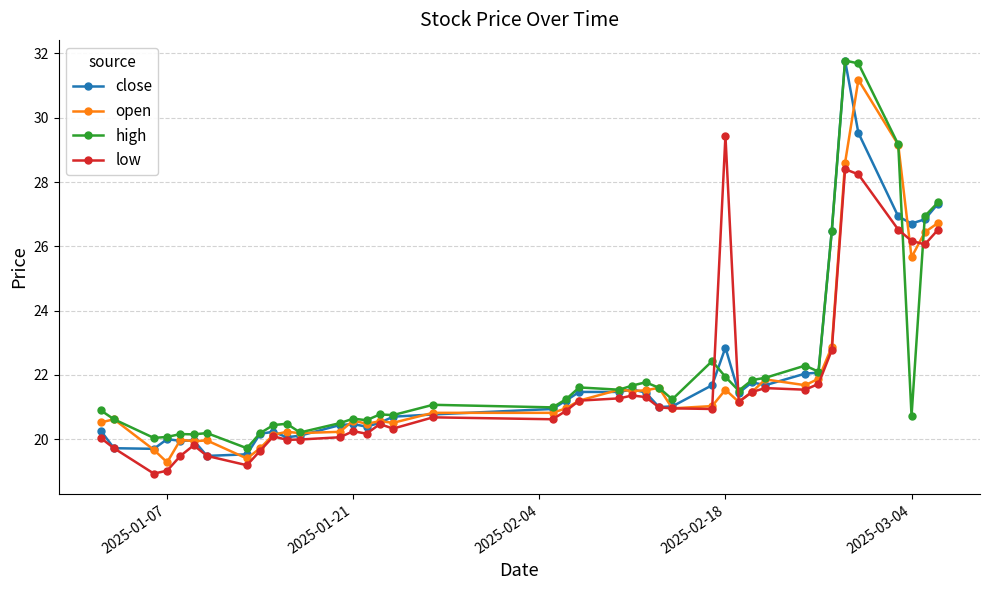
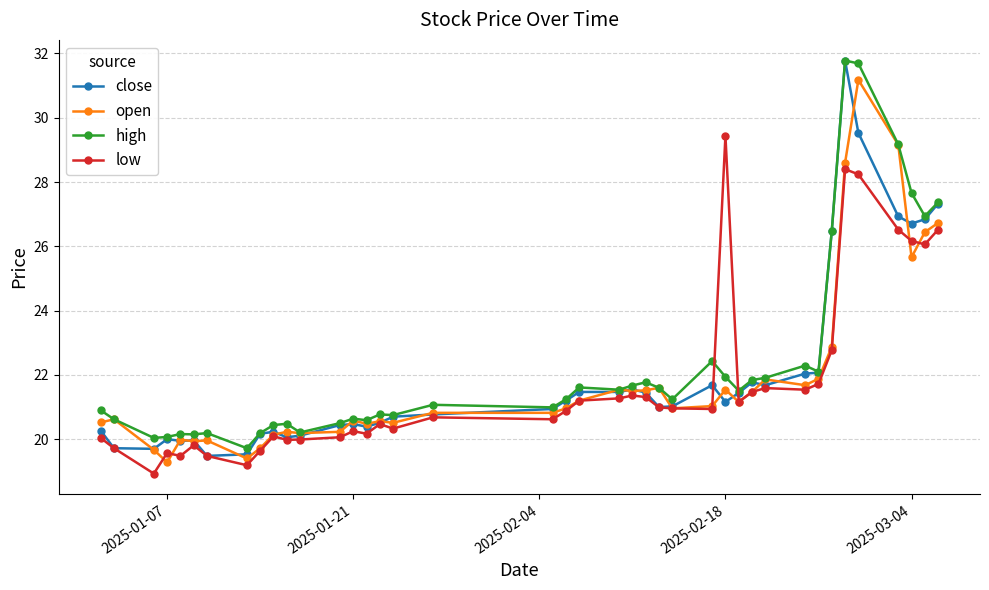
low, 2025-01-07: 19.0 -> 19.6
close, 2025-02-18: 22.9 -> 21.2
high, 2025-03-04: 20.7 -> 27.7
